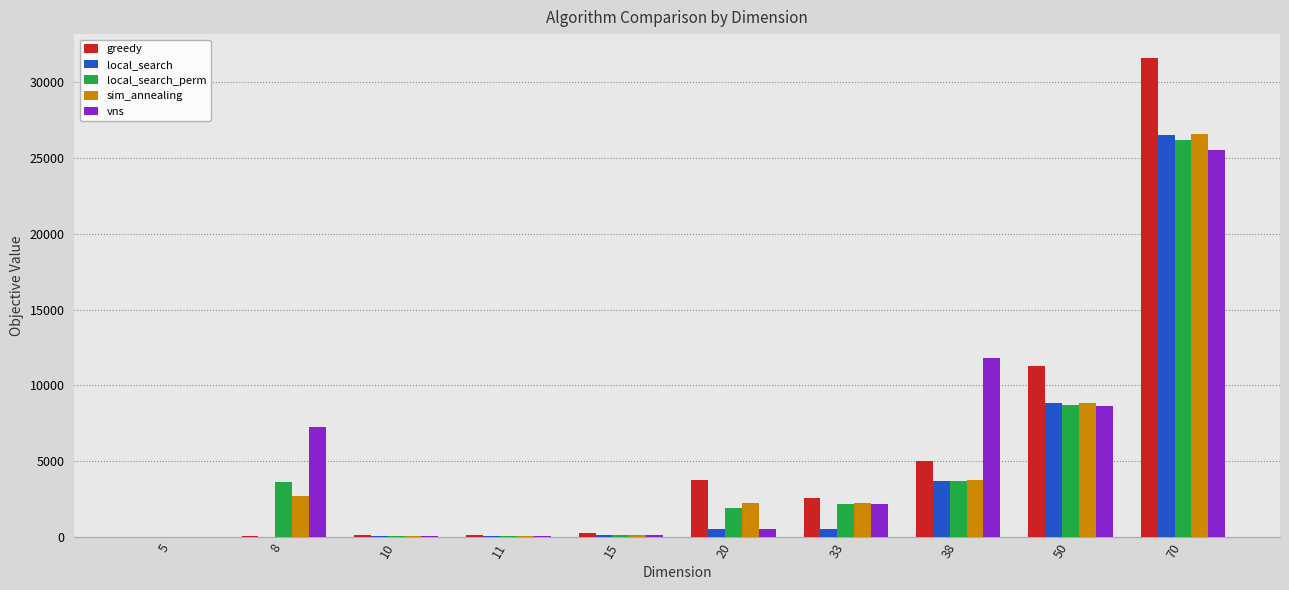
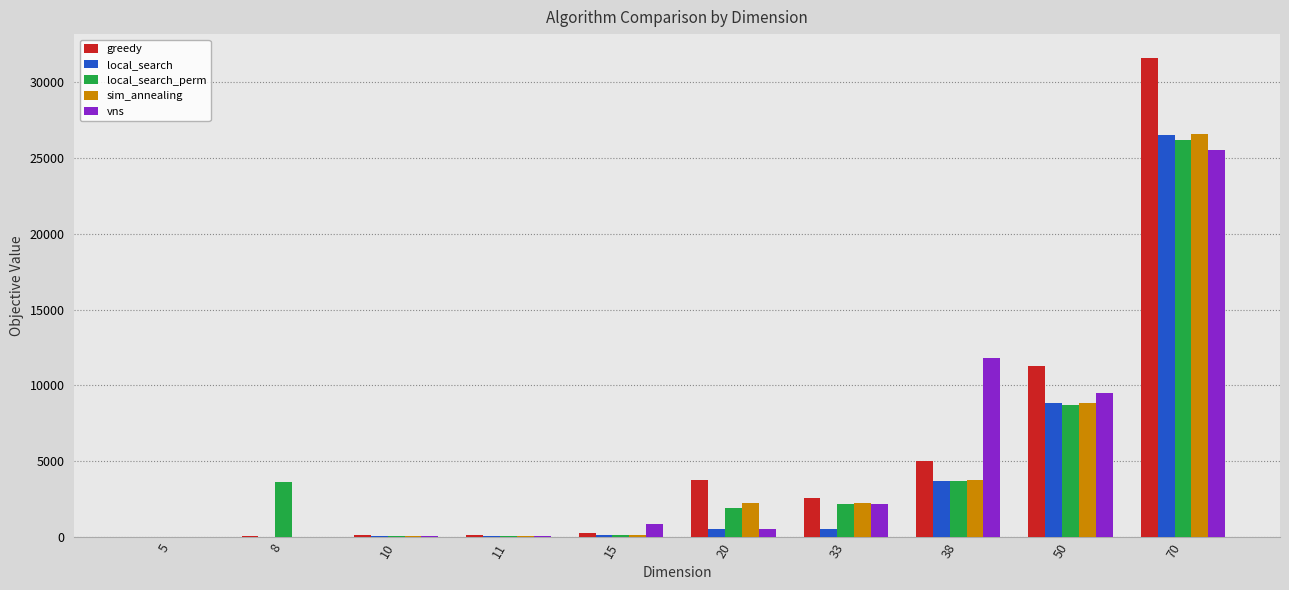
sim_annealing, 8: 2700 -> 0
vns, 8: 7300 -> 0
vns, 15: 100 -> 800
vns, 50: 8700 -> 9500
